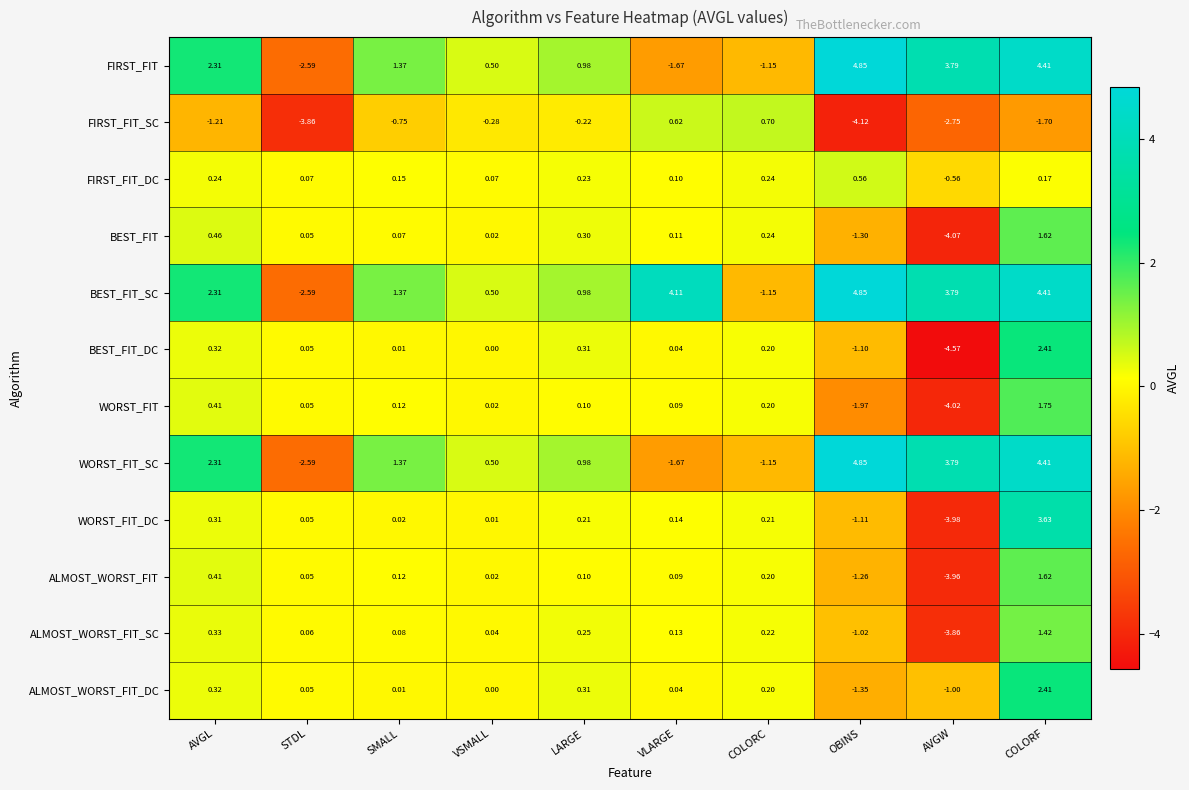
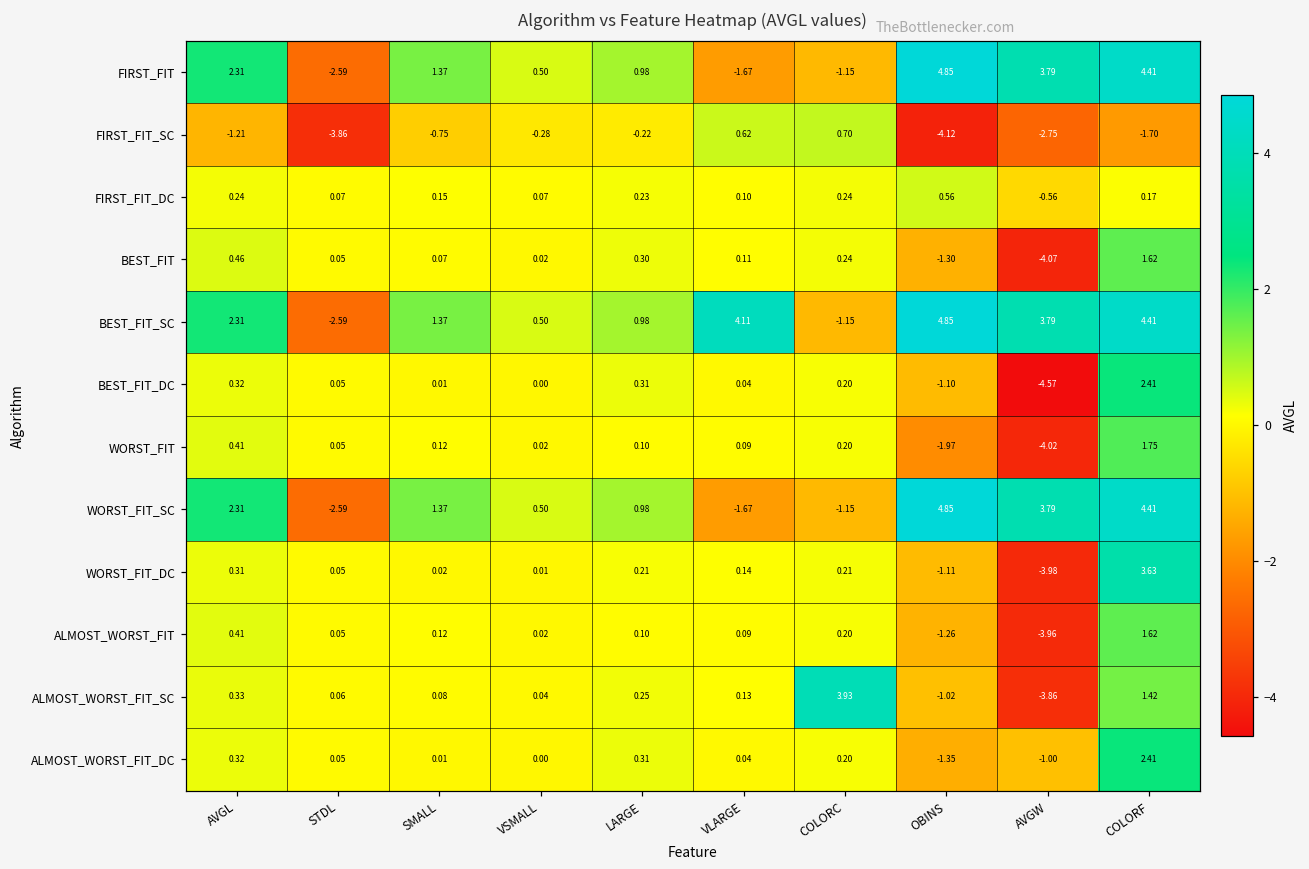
ALMOST_WORST_FIT_SC, COLORC: 0.22 -> 3.93
